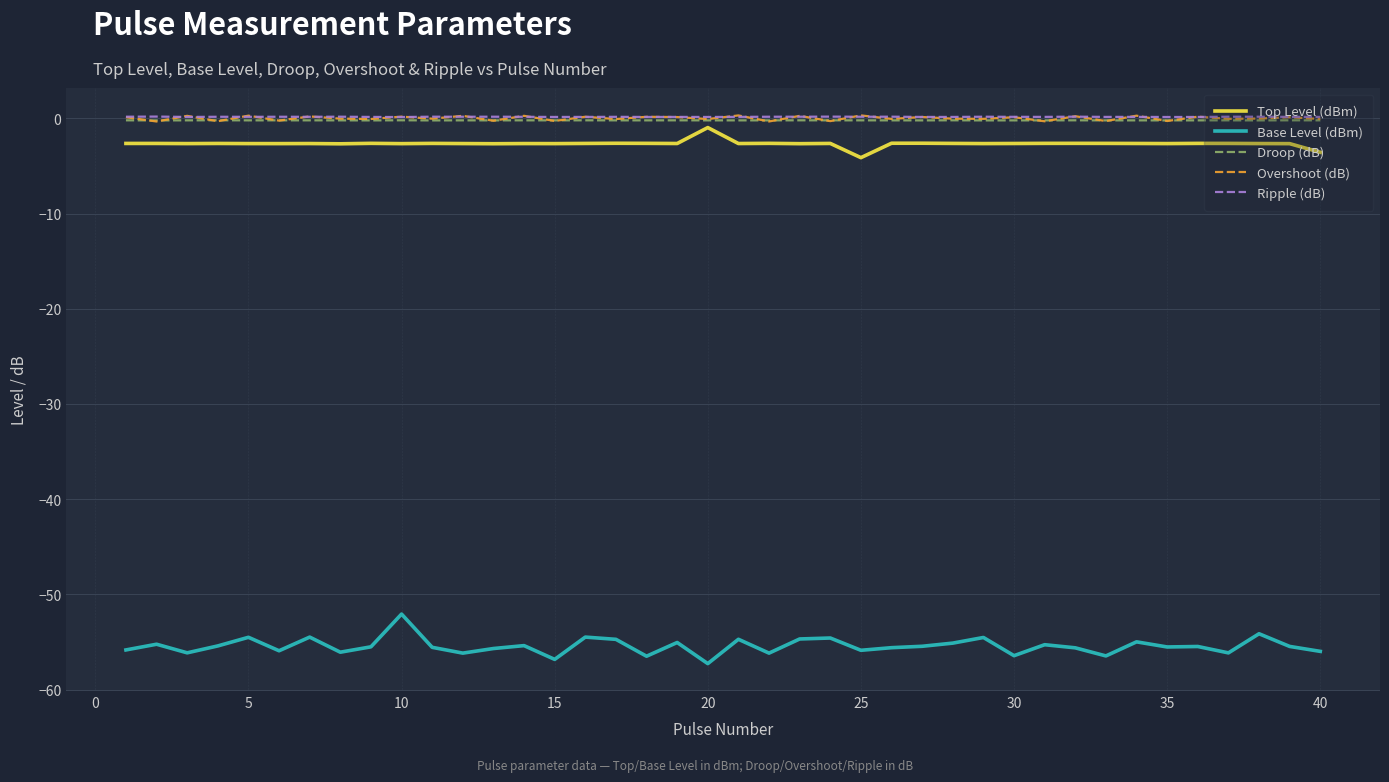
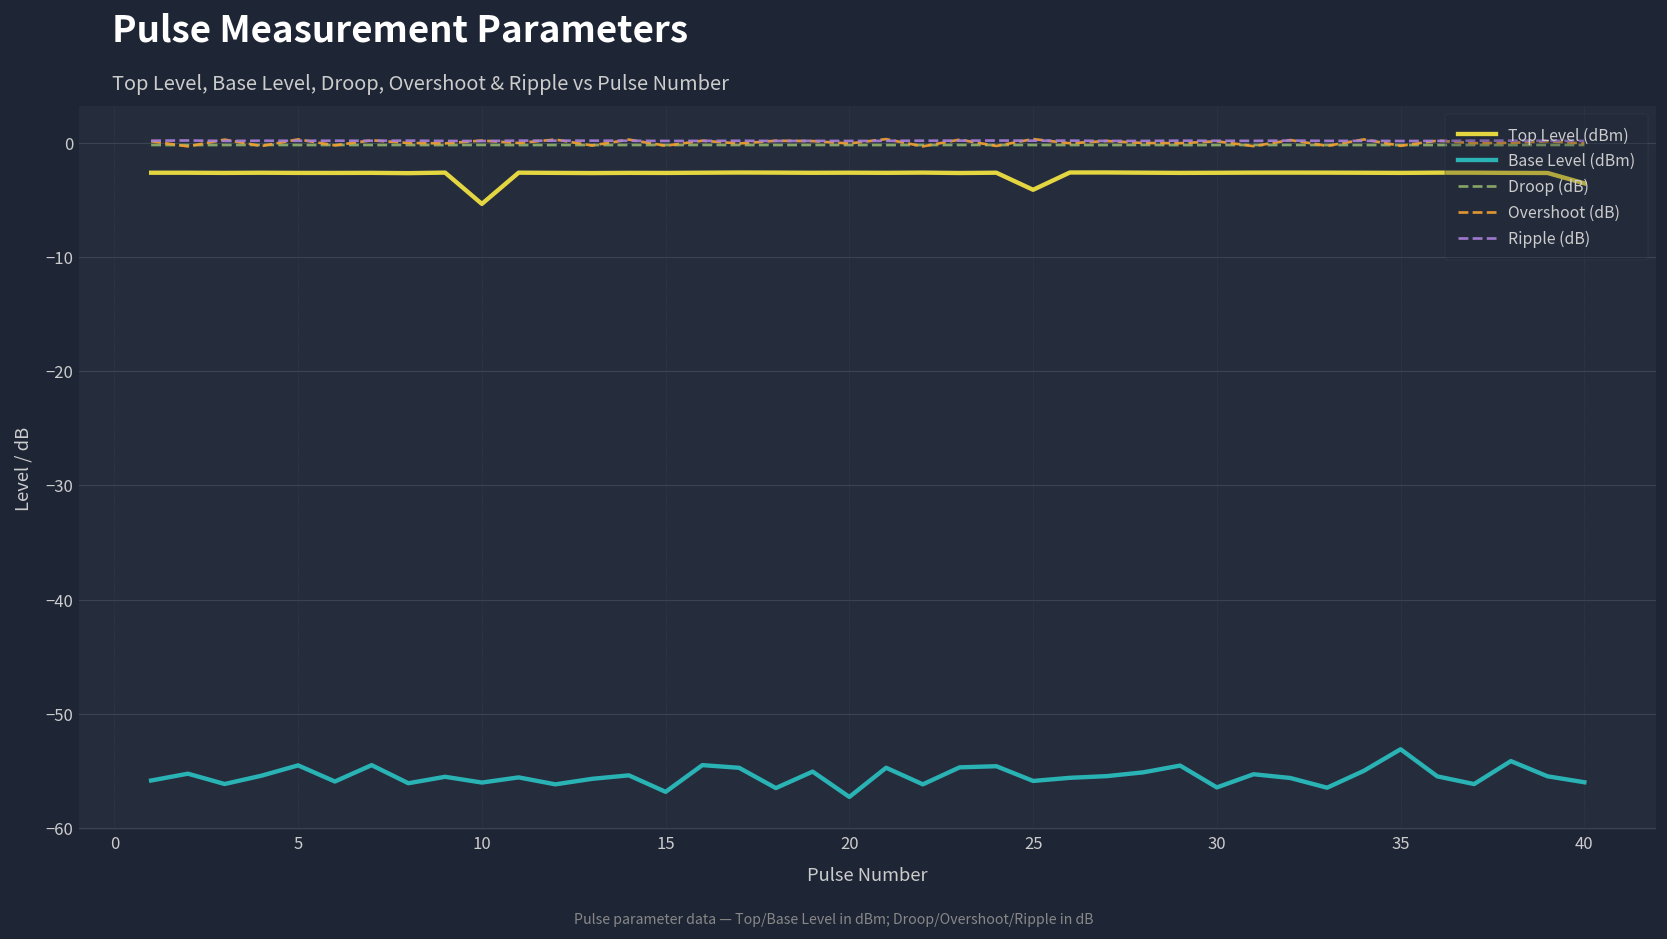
Top Level (dBm), 10: -3 -> -5
Base Level (dBm), 10: -52 -> -56
Top Level (dBm), 20: -1 -> -3
Base Level (dBm), 35: -56 -> -53
